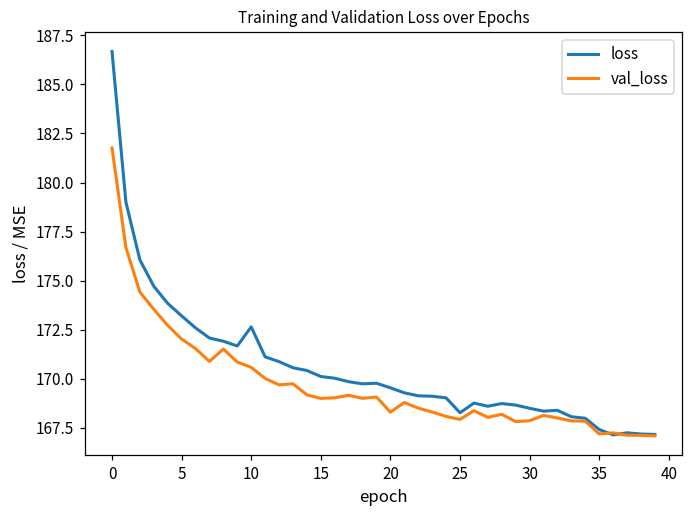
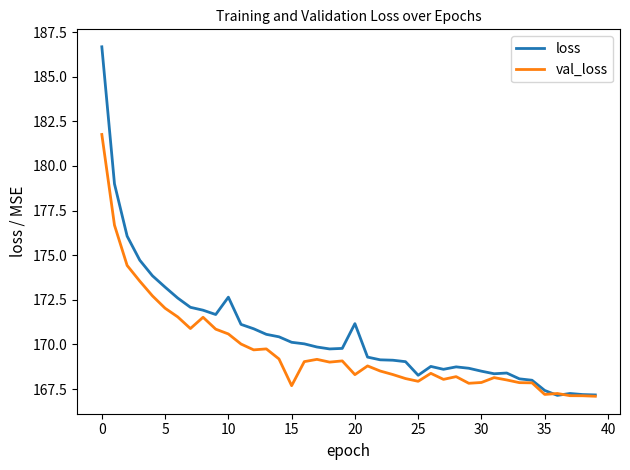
val_loss, 15: 169.0 -> 167.7
loss, 20: 169.5 -> 171.2
